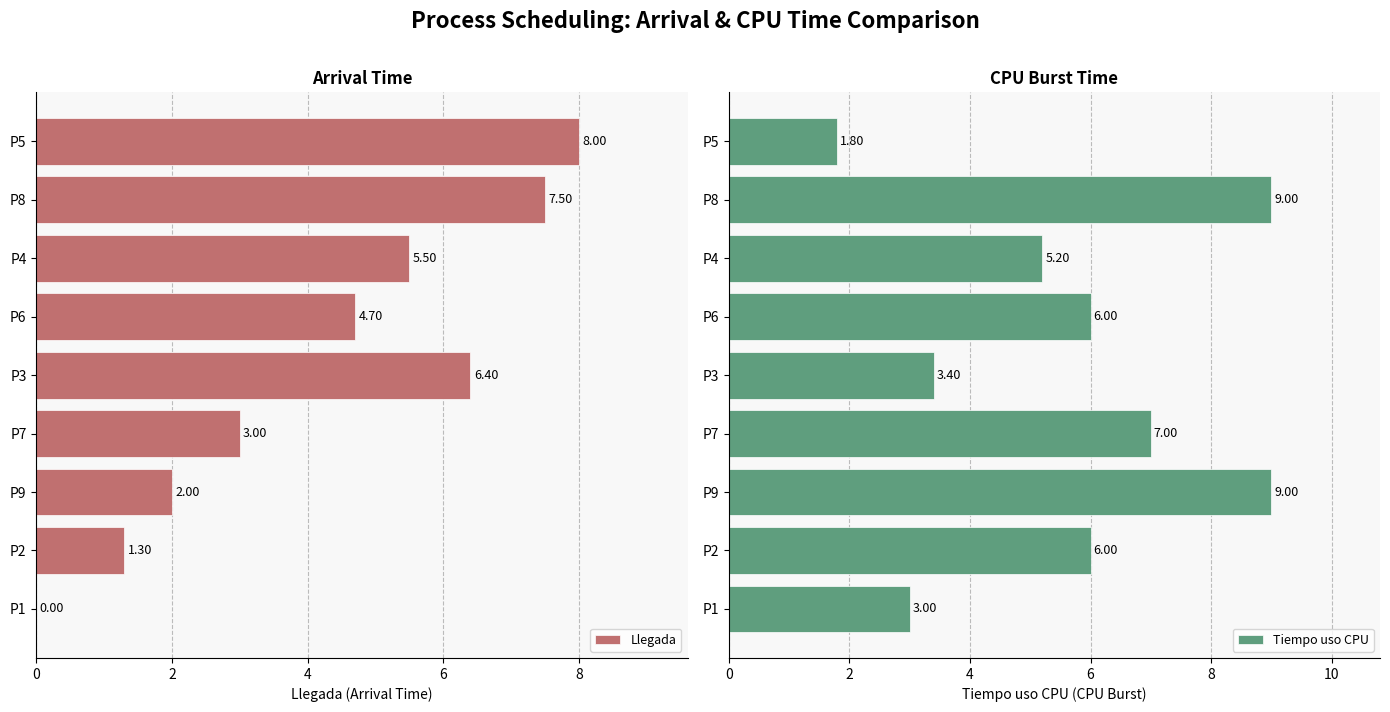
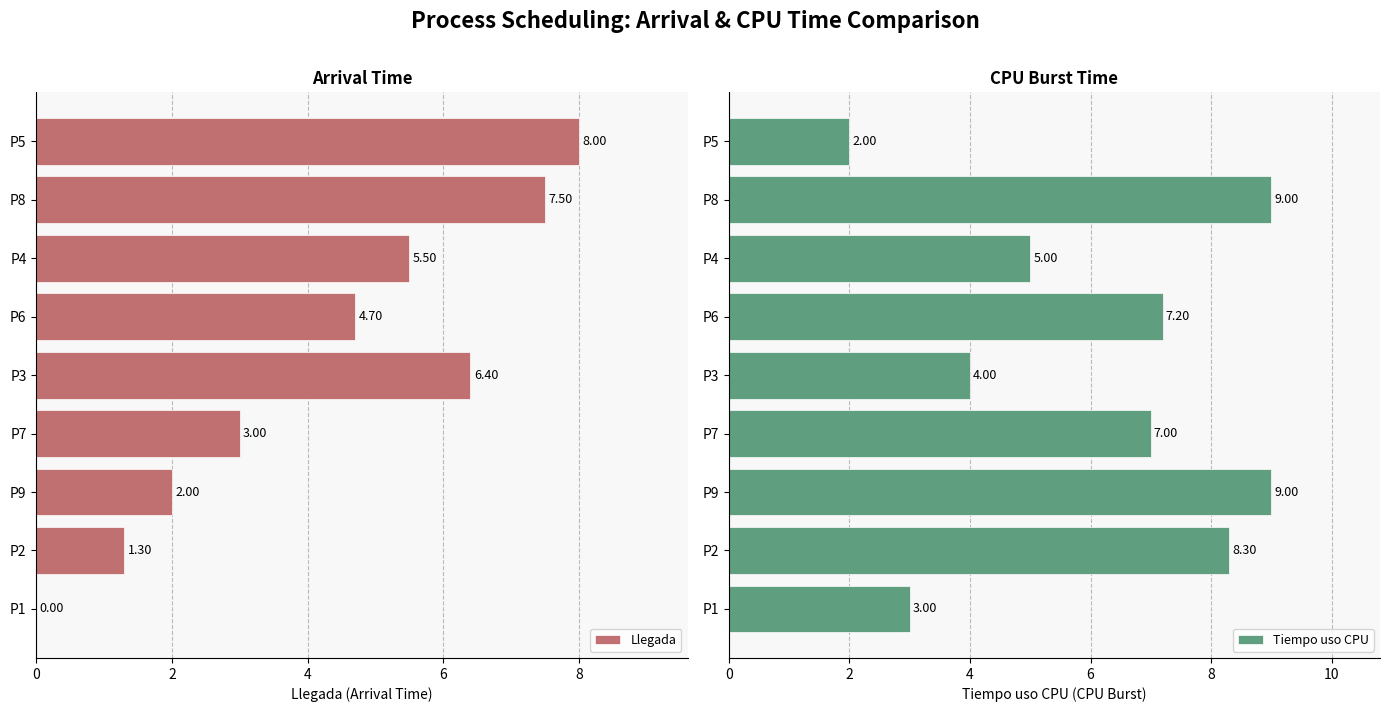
CPU Burst Time, P5: 1.80 -> 2.00
CPU Burst Time, P4: 5.20 -> 5.00
CPU Burst Time, P6: 6.00 -> 7.20
CPU Burst Time, P3: 3.40 -> 4.00
CPU Burst Time, P2: 6.00 -> 8.30
